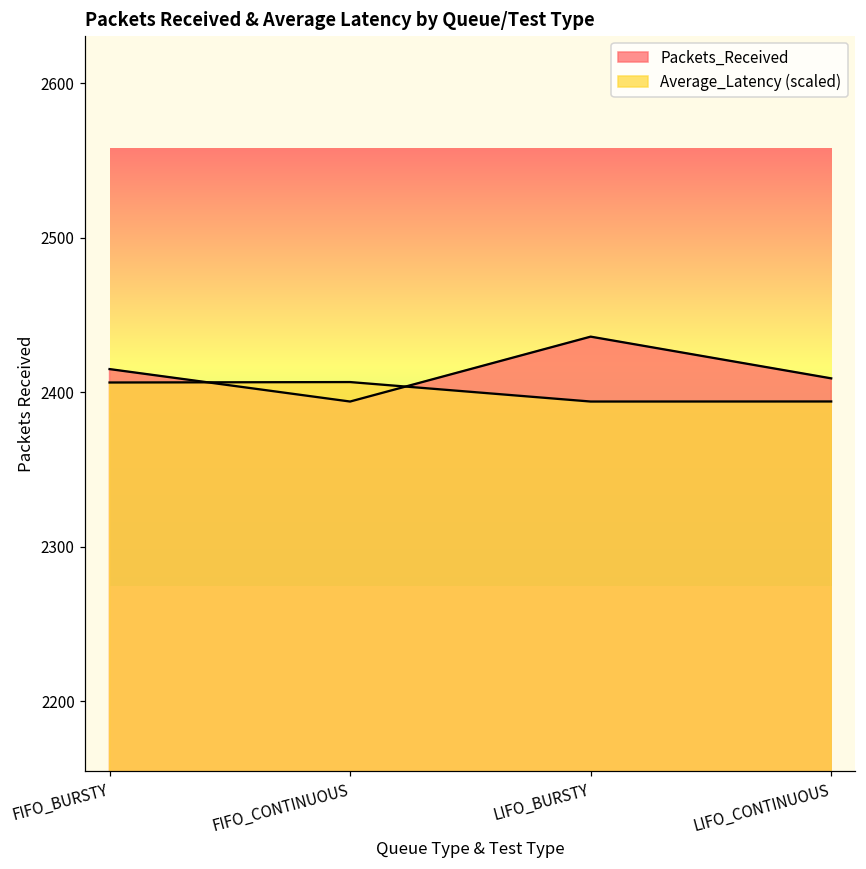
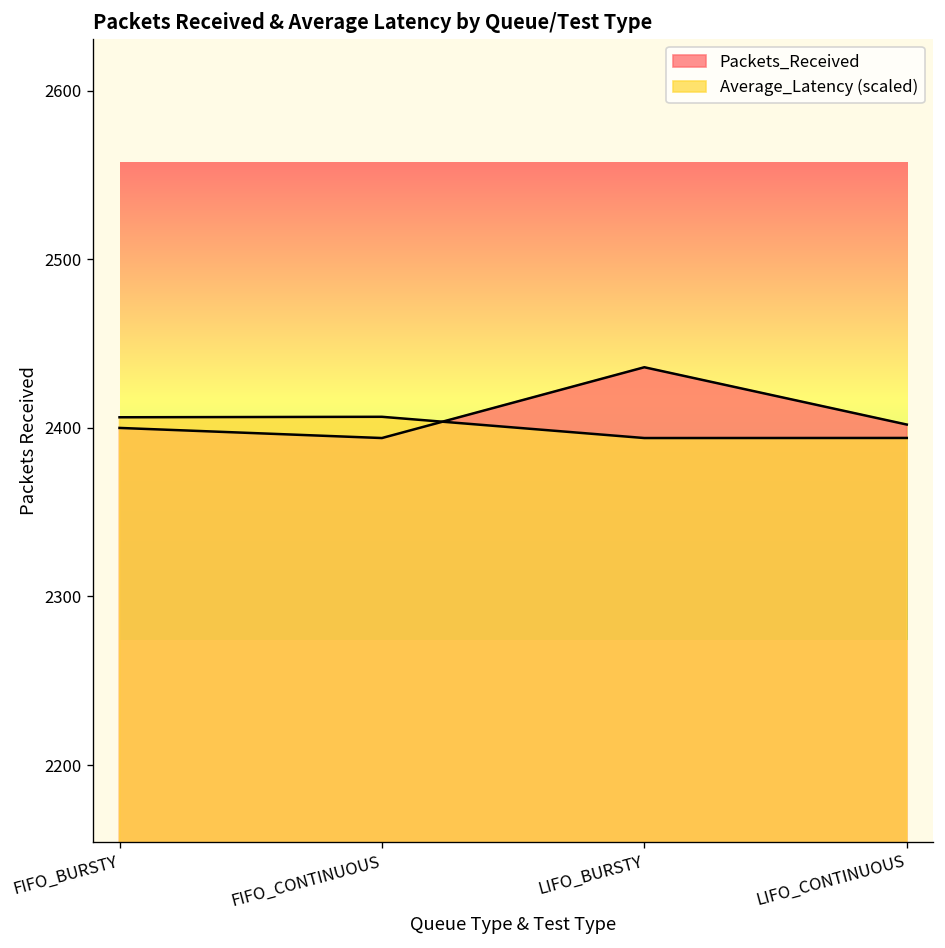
Packets_Received, FIFO_BURSTY: 2415 -> 2400
Packets_Received, LIFO_CONTINUOUS: 2409 -> 2402
